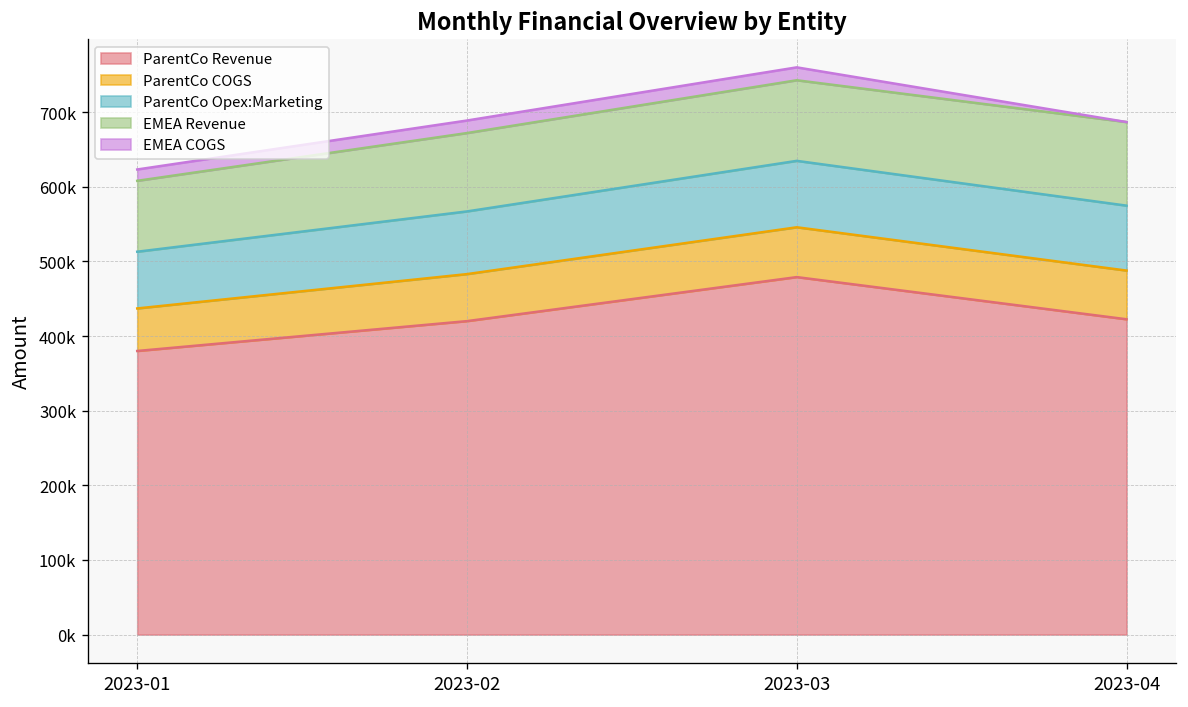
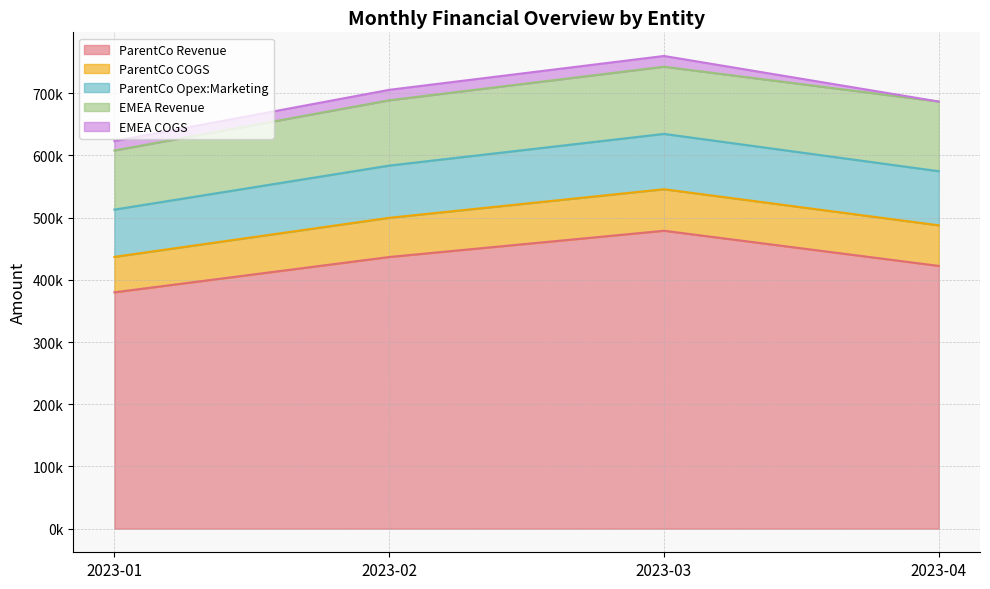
ParentCo Revenue, 2023-02: 420000 -> 440000
